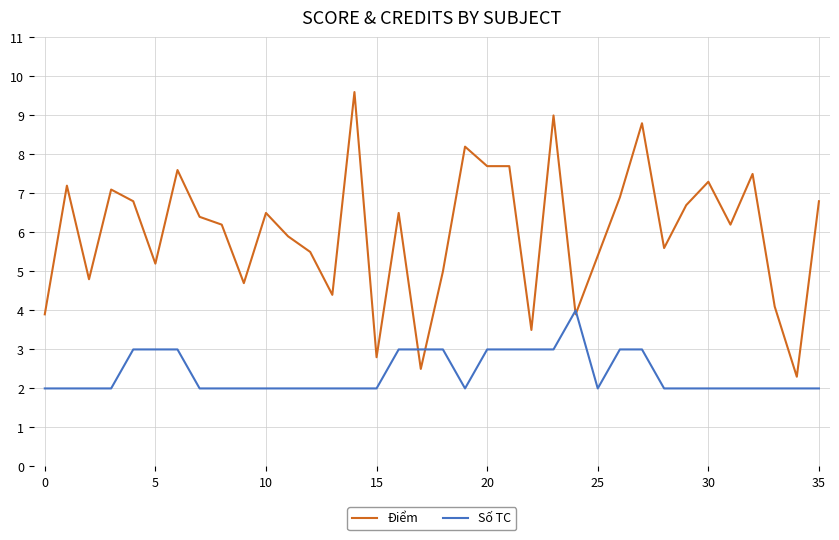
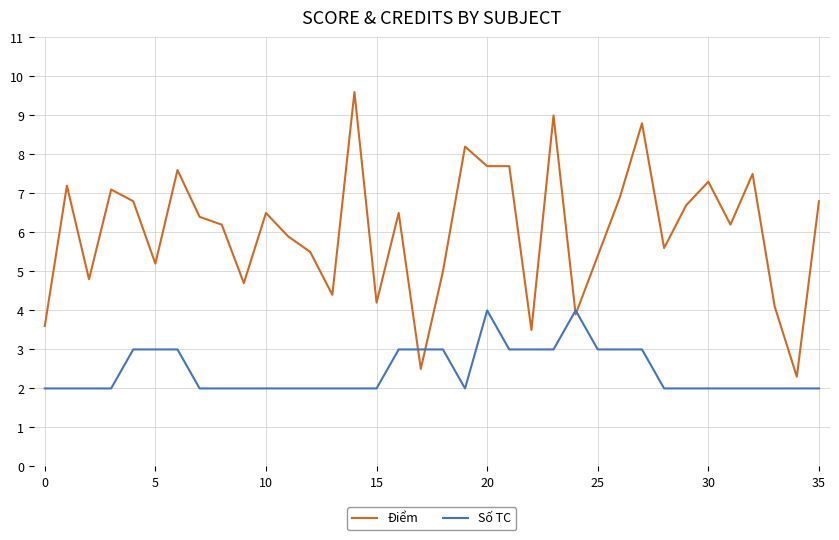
Điểm, 0: 3.9 -> 3.6
Điểm, 15: 2.8 -> 4.2
Số TC, 20: 3 -> 4
Số TC, 25: 2 -> 3
